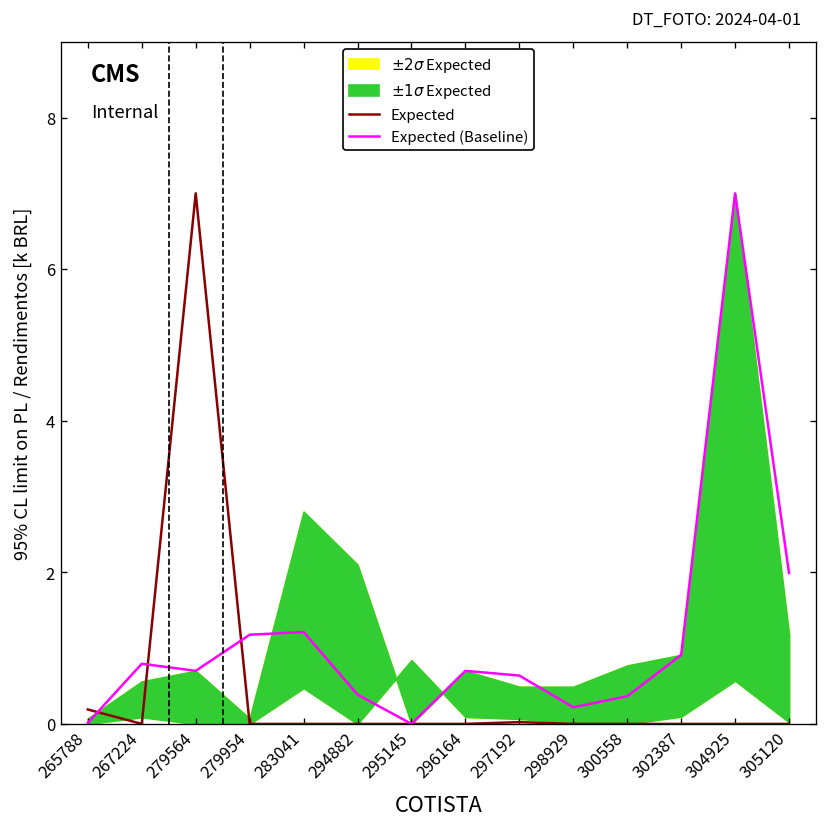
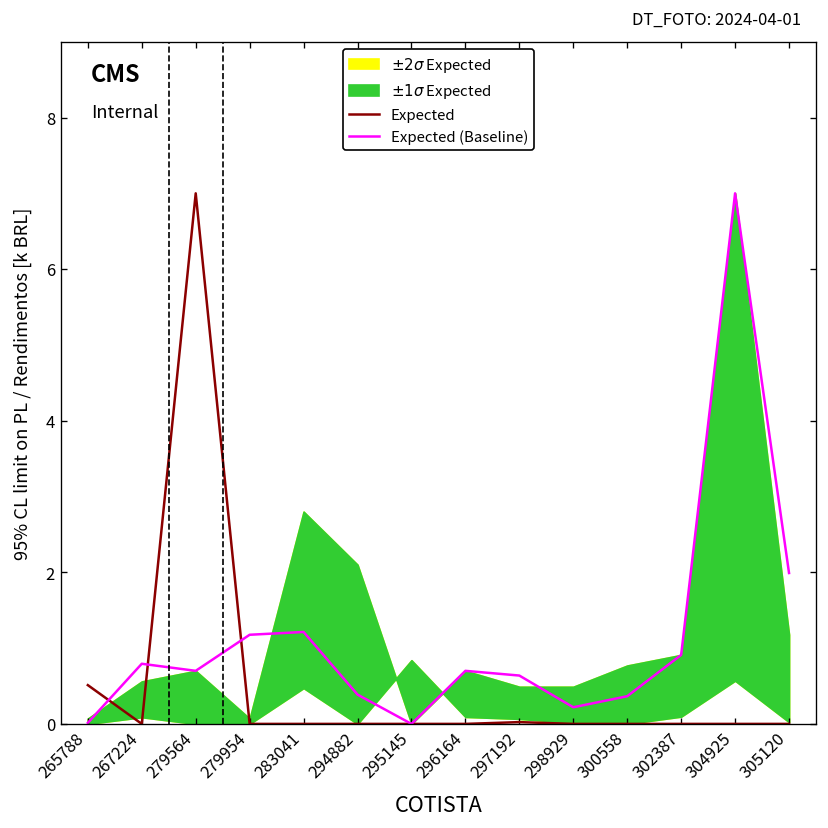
Expected, 265788: 0.2 -> 0.5
